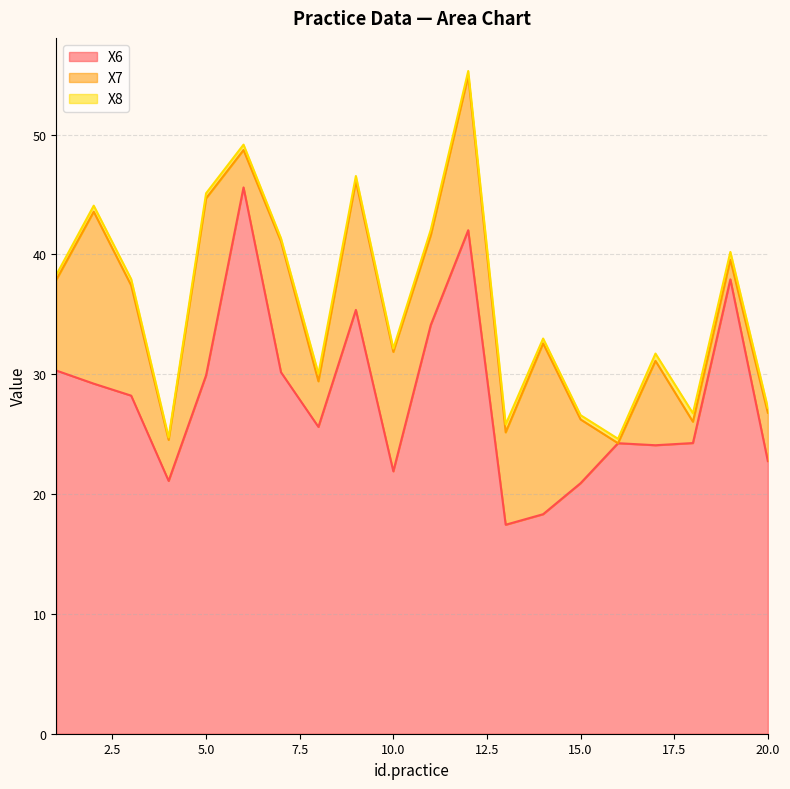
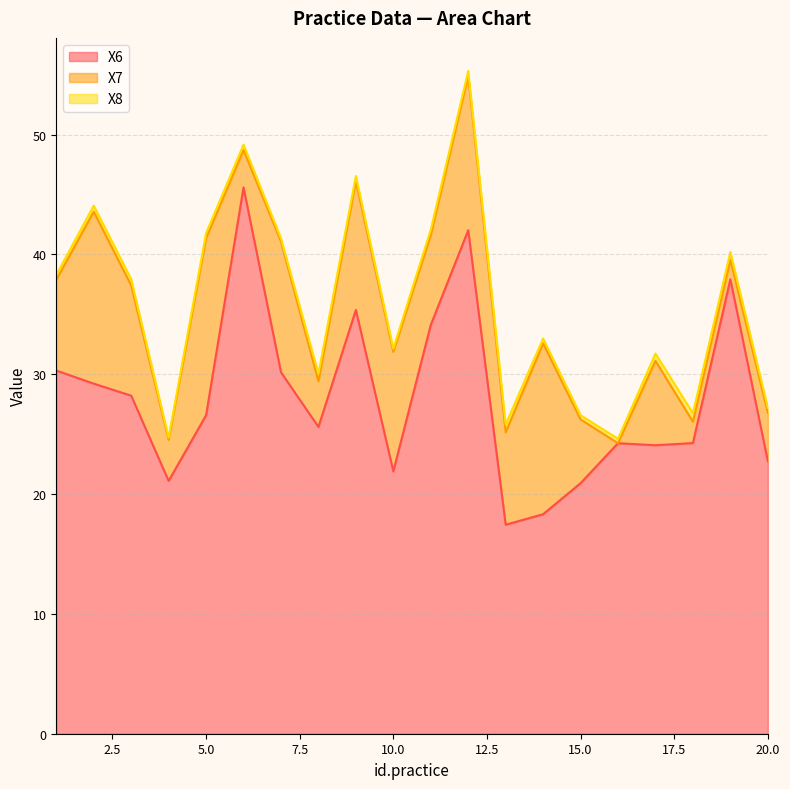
X6, 5.0: 29.9 -> 26.6
